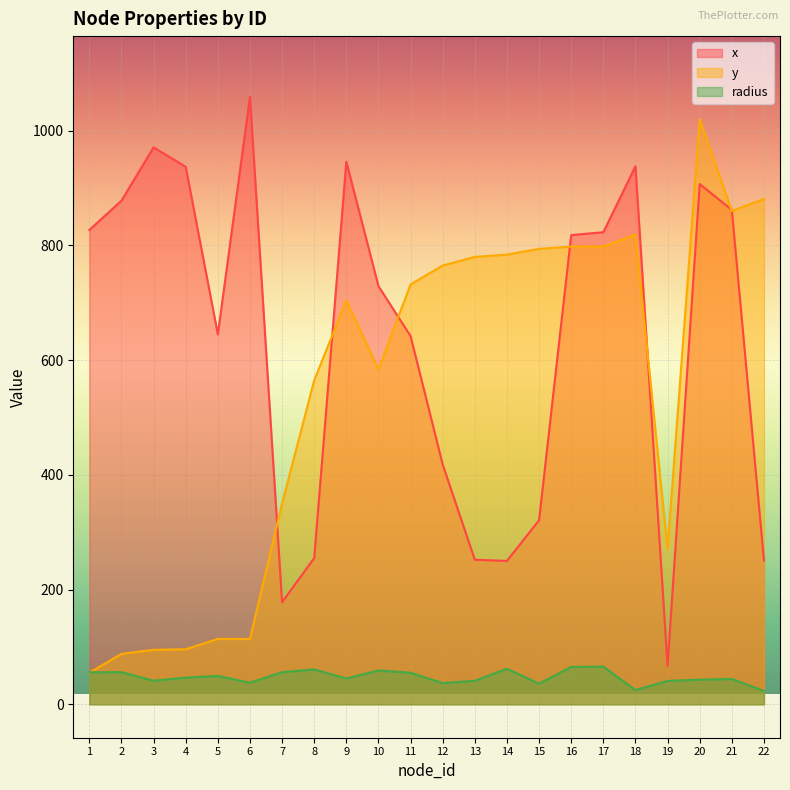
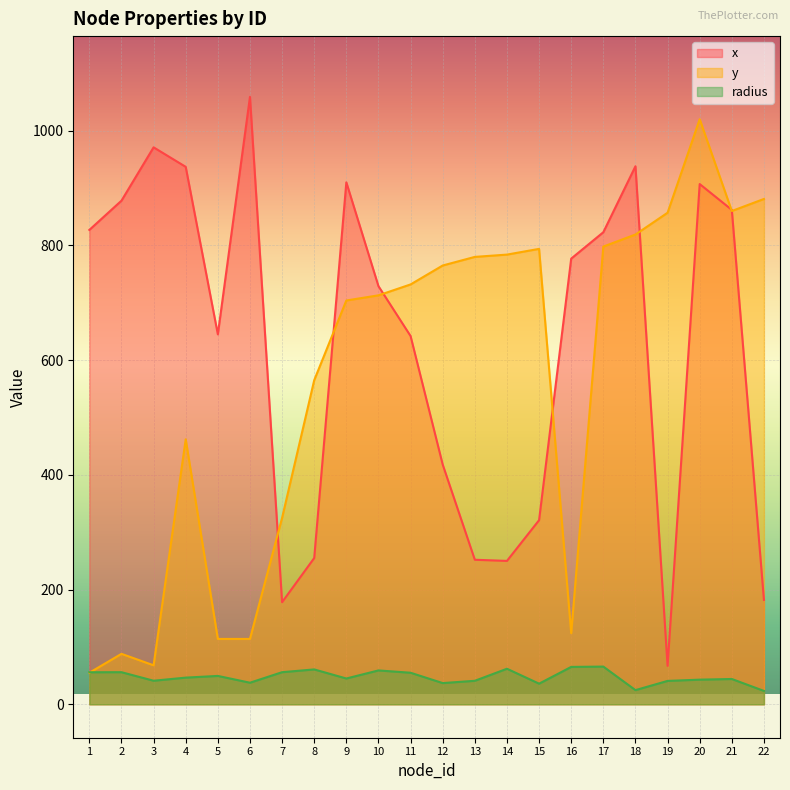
y, 3: 100 -> 70
y, 4: 100 -> 460
y, 7: 350 -> 330
x, 9: 950 -> 910
y, 10: 580 -> 710
x, 16: 820 -> 780
y, 16: 800 -> 120
y, 19: 270 -> 860
x, 22: 250 -> 180
